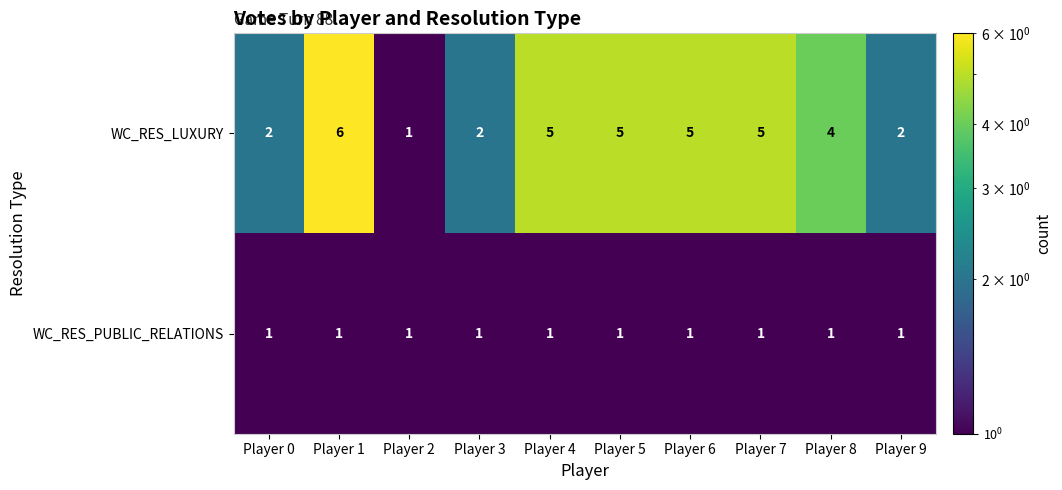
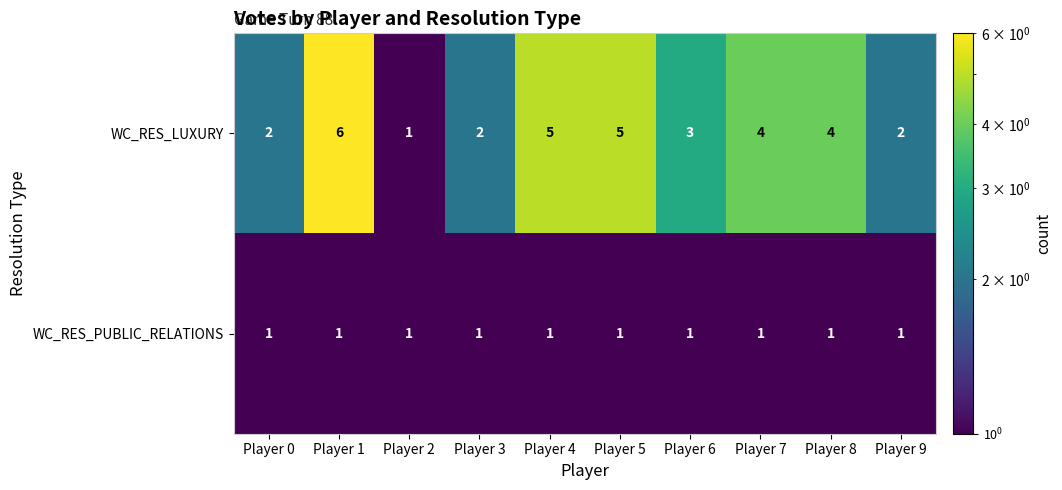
WC_RES_LUXURY, Player 6: 5 -> 3
WC_RES_LUXURY, Player 7: 5 -> 4
